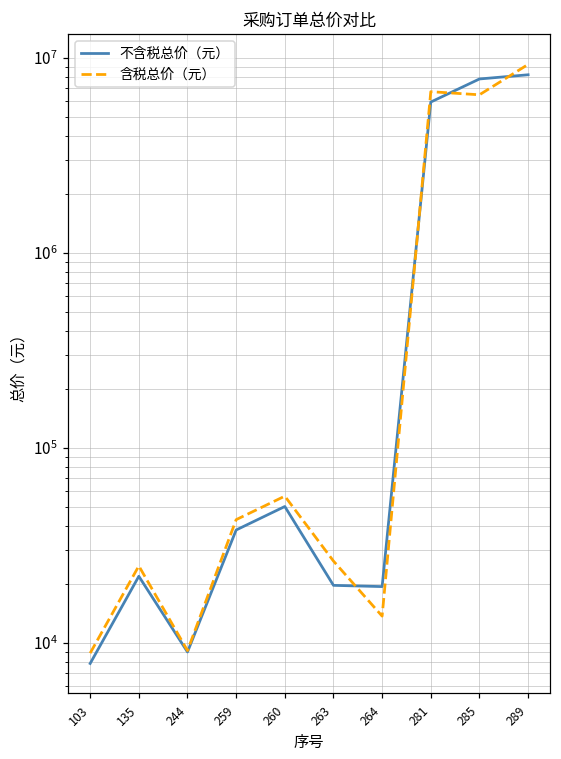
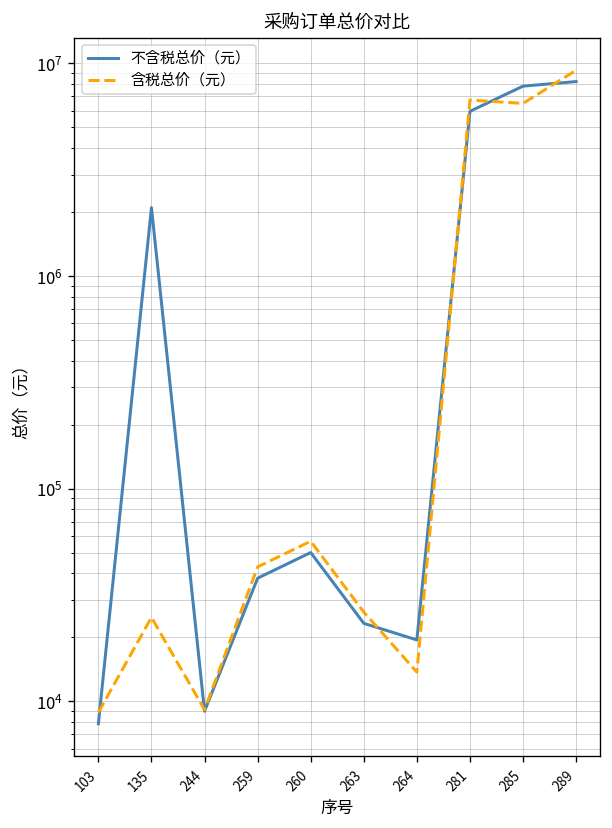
不含税总价（元）, 135: 22000 -> 2100000
不含税总价（元）, 263: 20000 -> 23000
